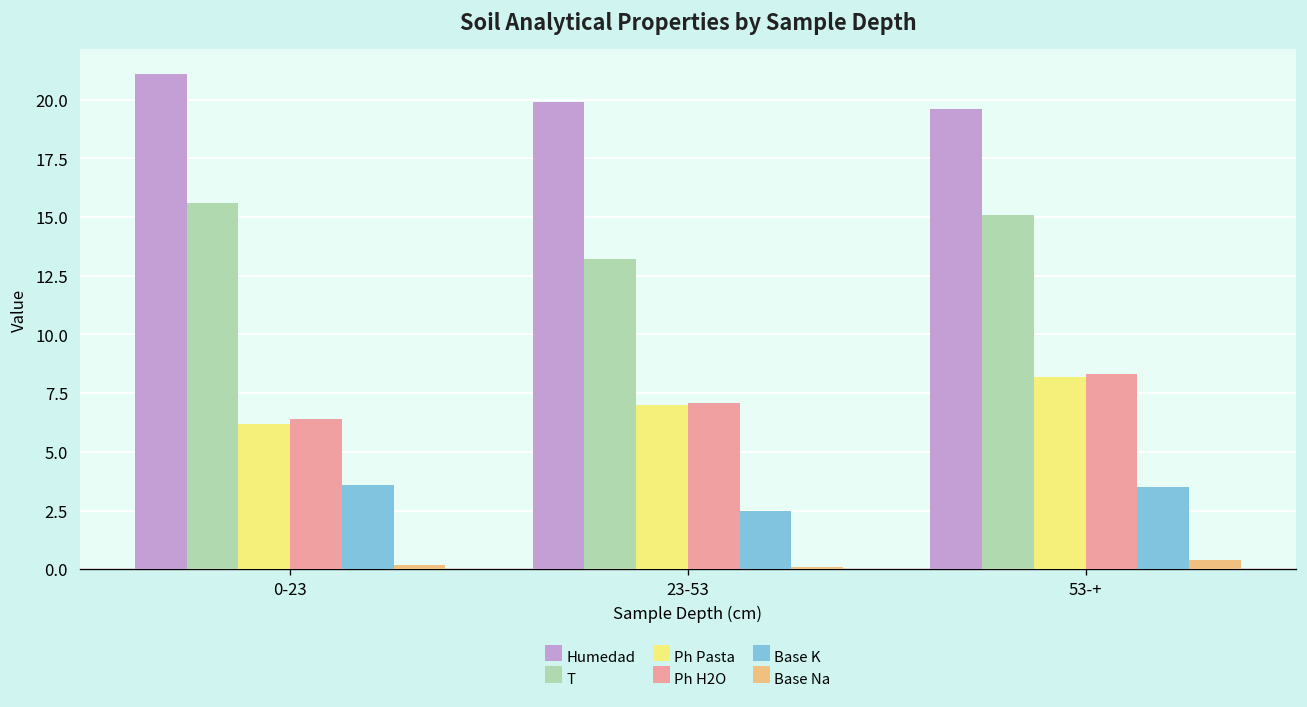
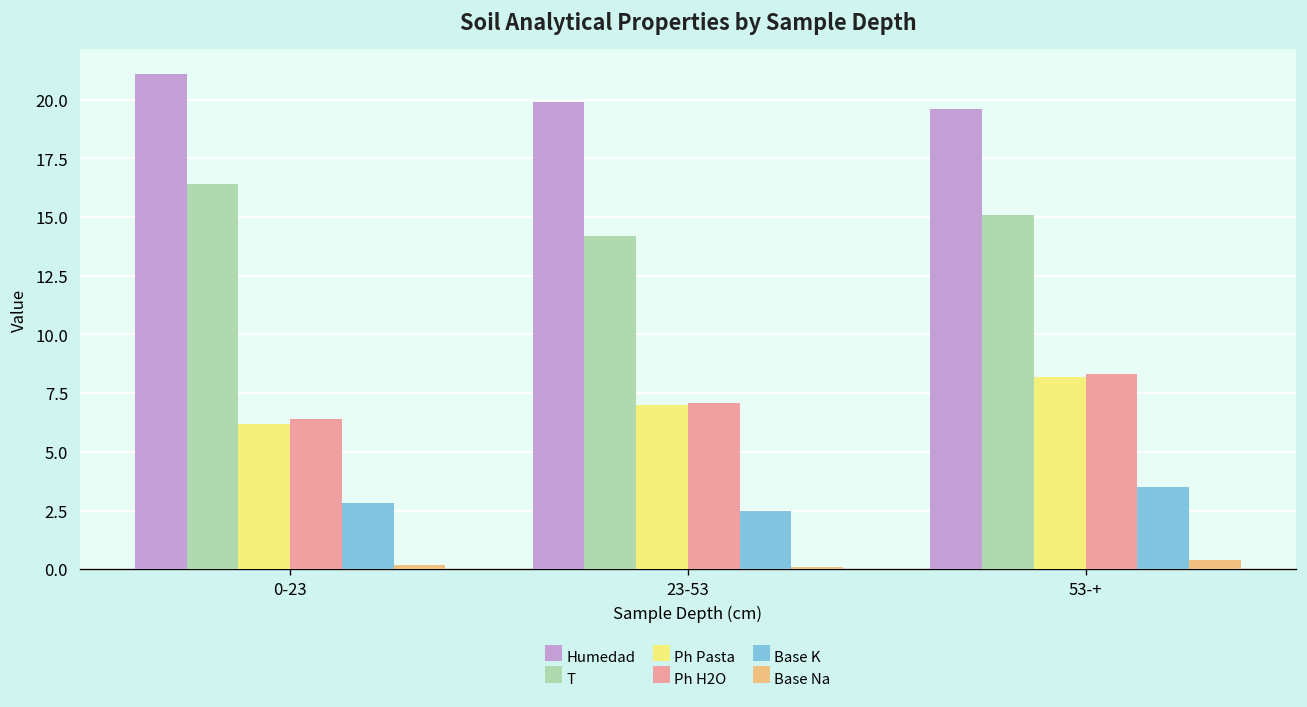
T, 0-23: 15.6 -> 16.4
Base K, 0-23: 3.6 -> 2.8
T, 23-53: 13.2 -> 14.2
